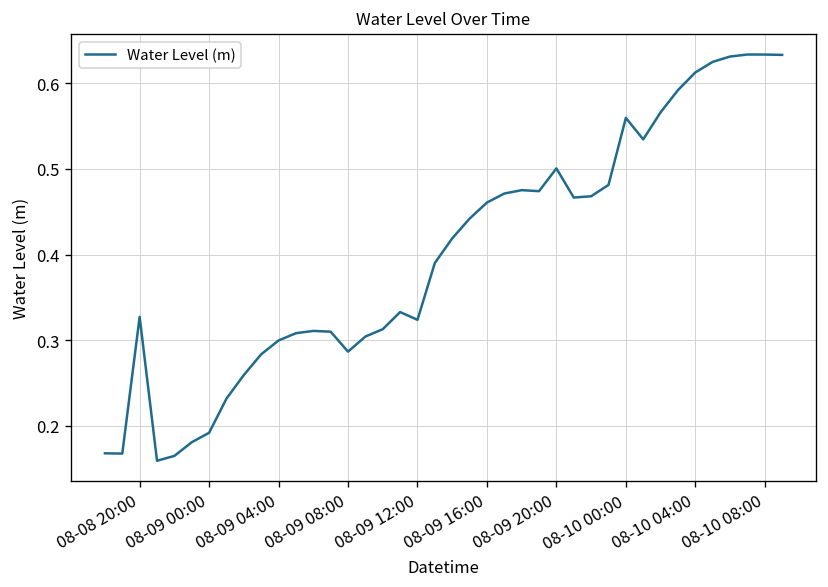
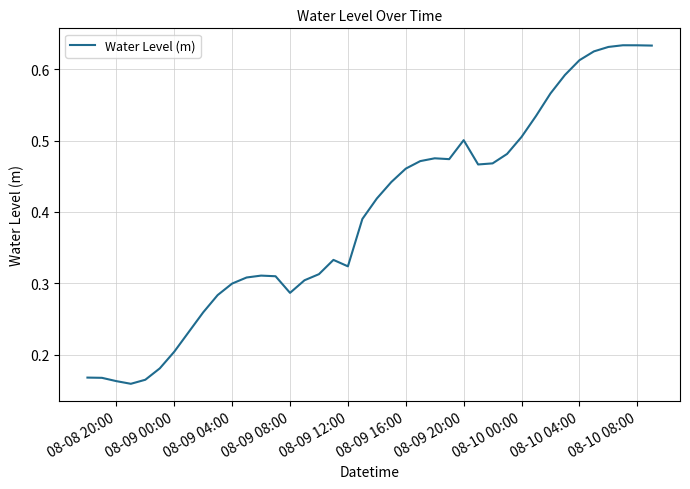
08-08 20:00: 0.33 -> 0.16
08-09 00:00: 0.19 -> 0.20
08-10 00:00: 0.56 -> 0.51
